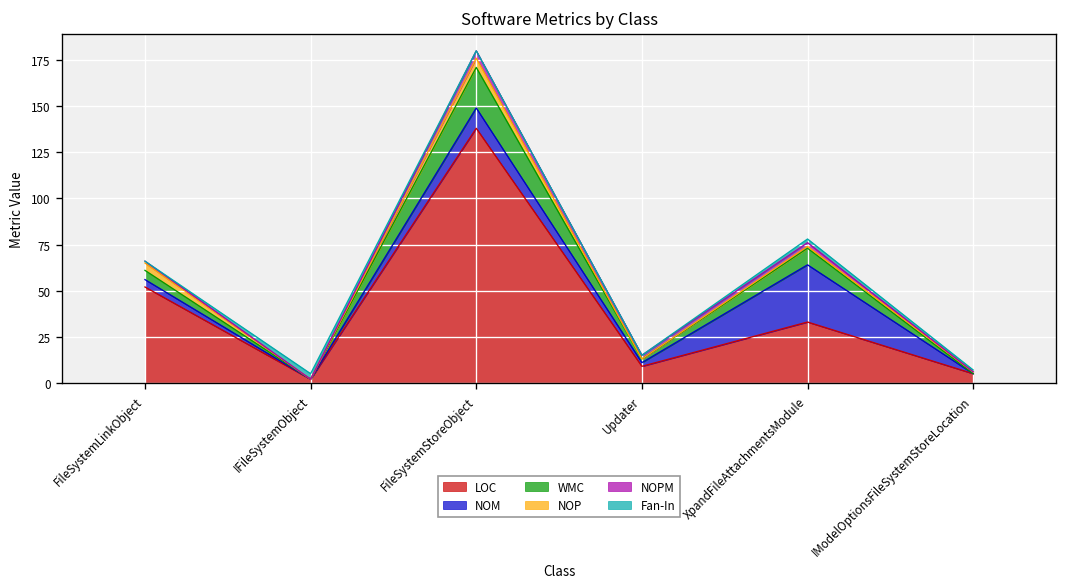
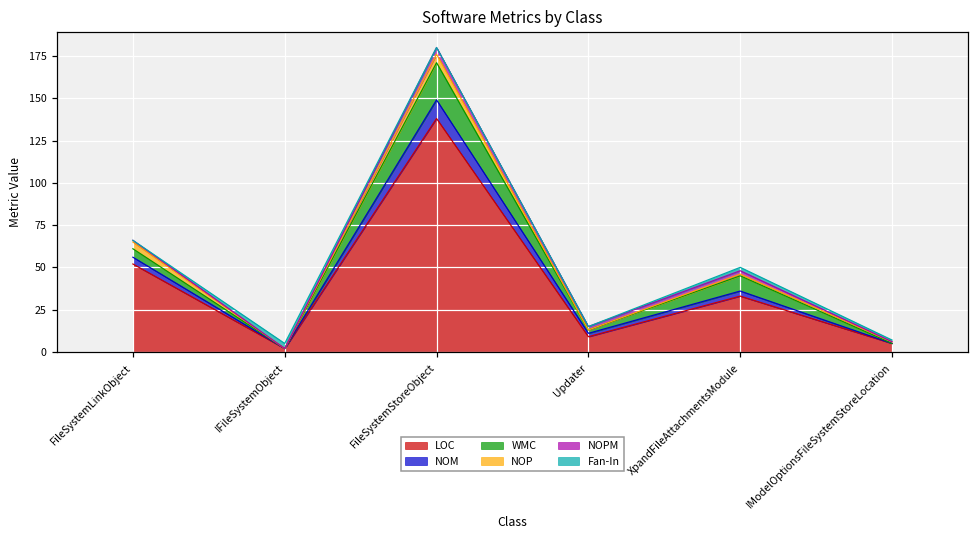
NOM, XpandFileAttachmentsModule: 31 -> 3
